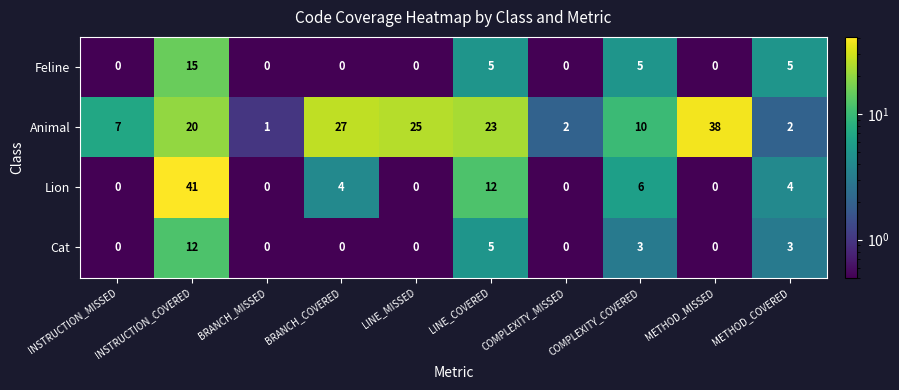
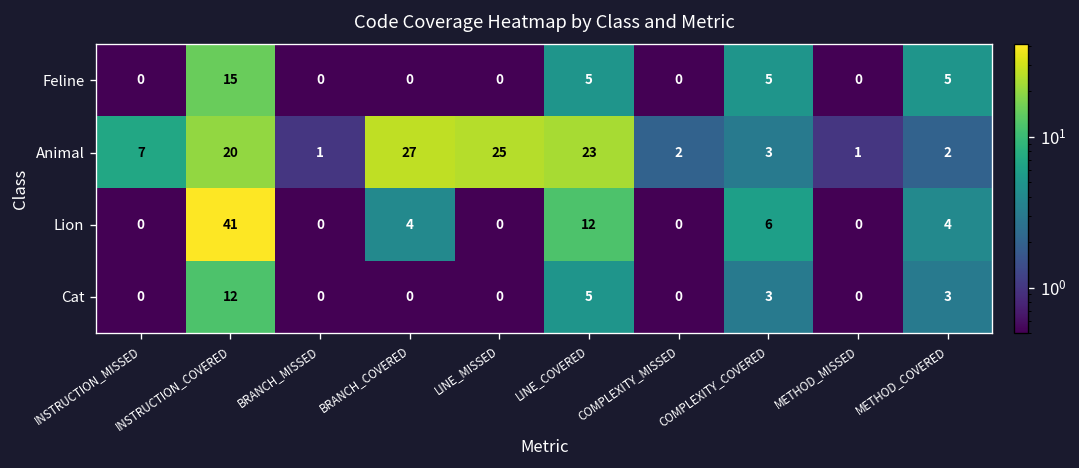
Animal, COMPLEXITY_COVERED: 10 -> 3
Animal, METHOD_MISSED: 38 -> 1
